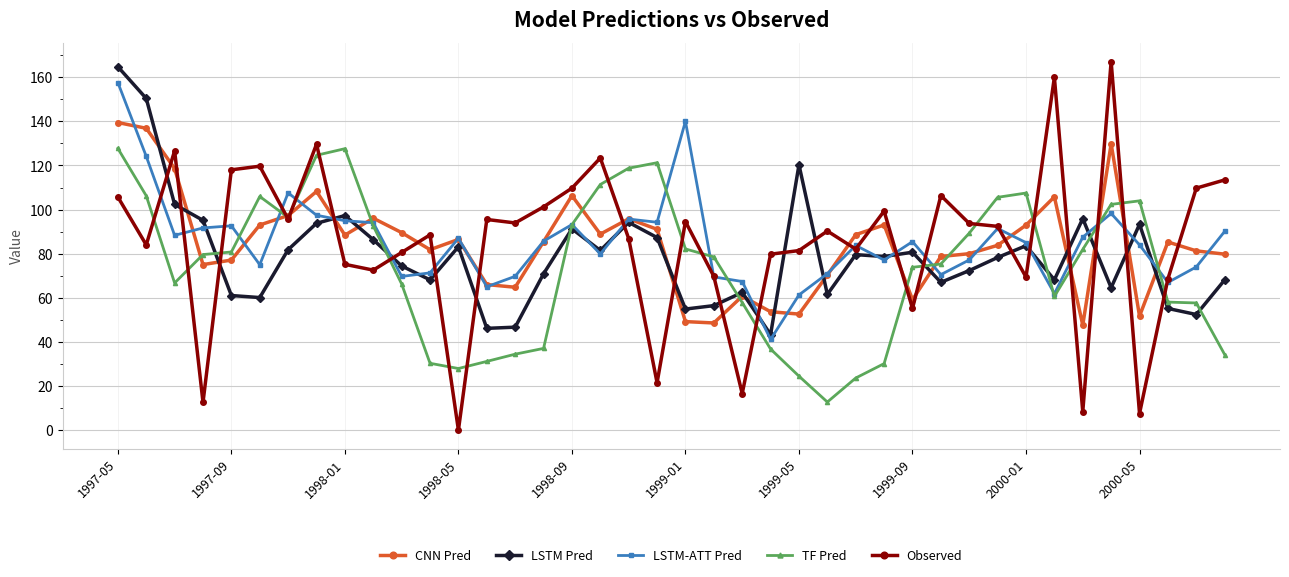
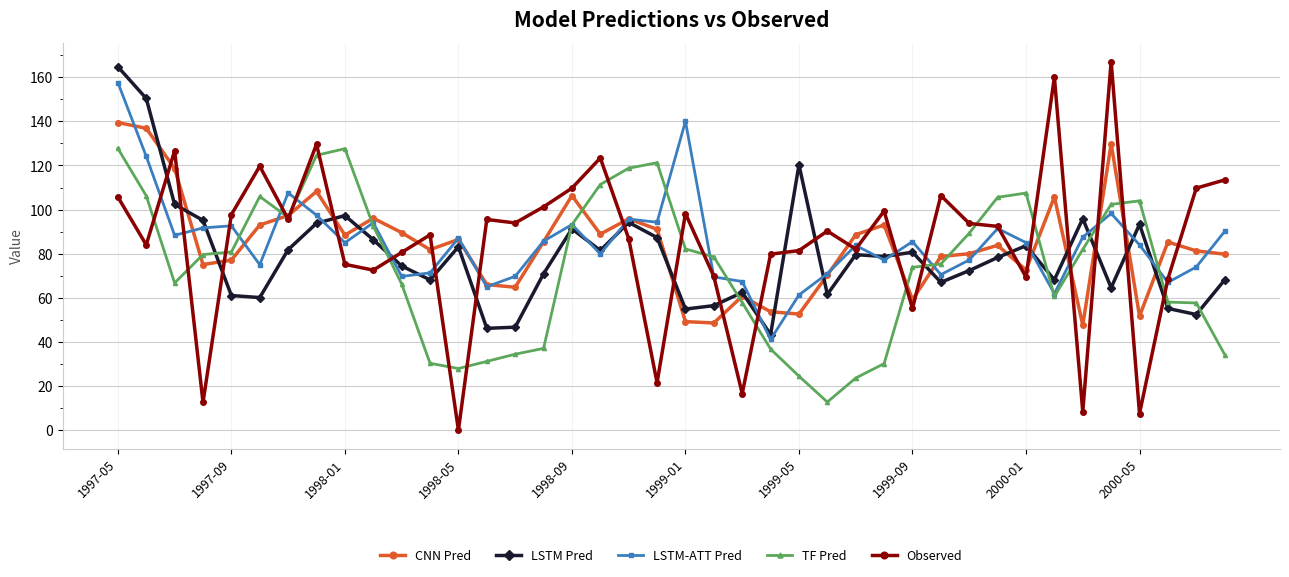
Observed, 1997-09: 118 -> 98
LSTM-ATT Pred, 1998-01: 95 -> 85
Observed, 1999-01: 95 -> 98
CNN Pred, 2000-01: 93 -> 73
